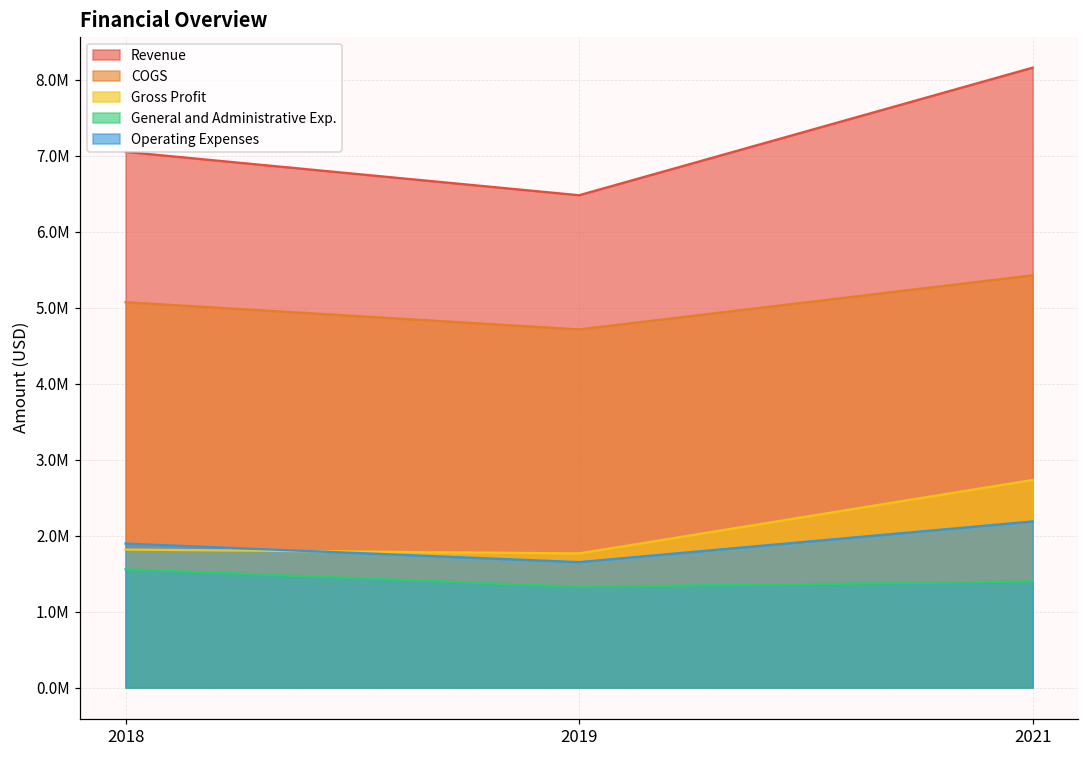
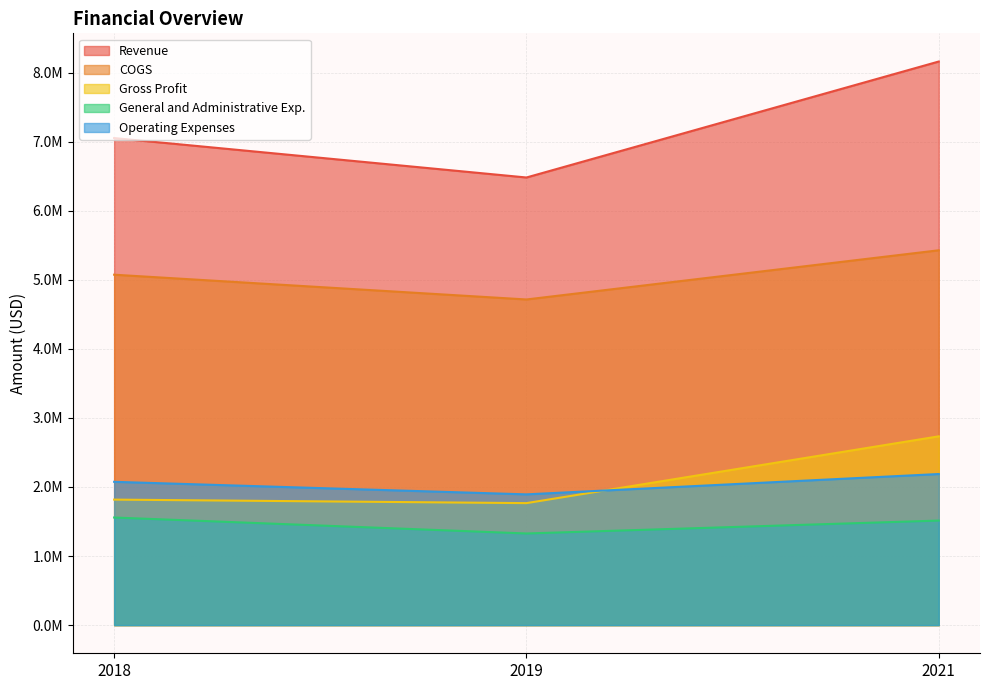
Operating Expenses, 2018: 1900000 -> 2100000
Operating Expenses, 2019: 1700000 -> 1900000
General and Administrative Exp., 2021: 1400000 -> 1500000
